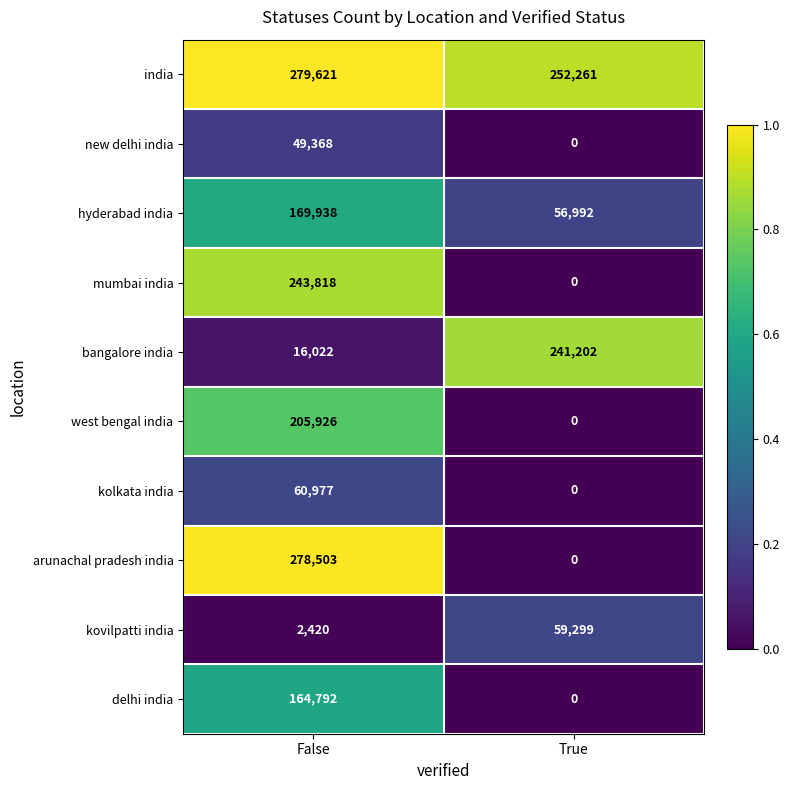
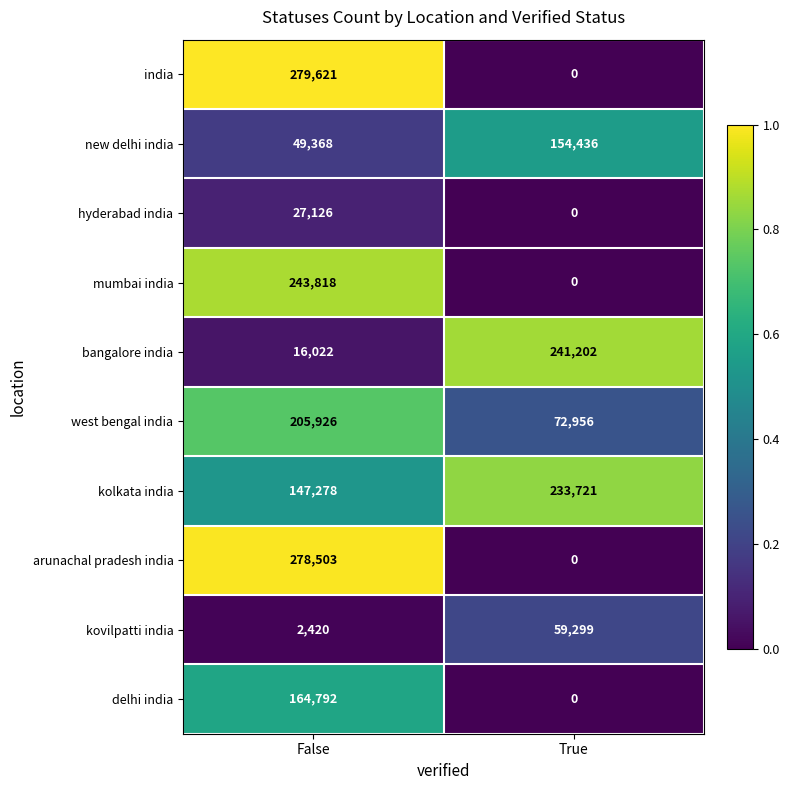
india, True: 252,261 -> 0
new delhi india, True: 0 -> 154,436
hyderabad india, False: 169,938 -> 27,126
hyderabad india, True: 56,992 -> 0
west bengal india, True: 0 -> 72,956
kolkata india, False: 60,977 -> 147,278
kolkata india, True: 0 -> 233,721
